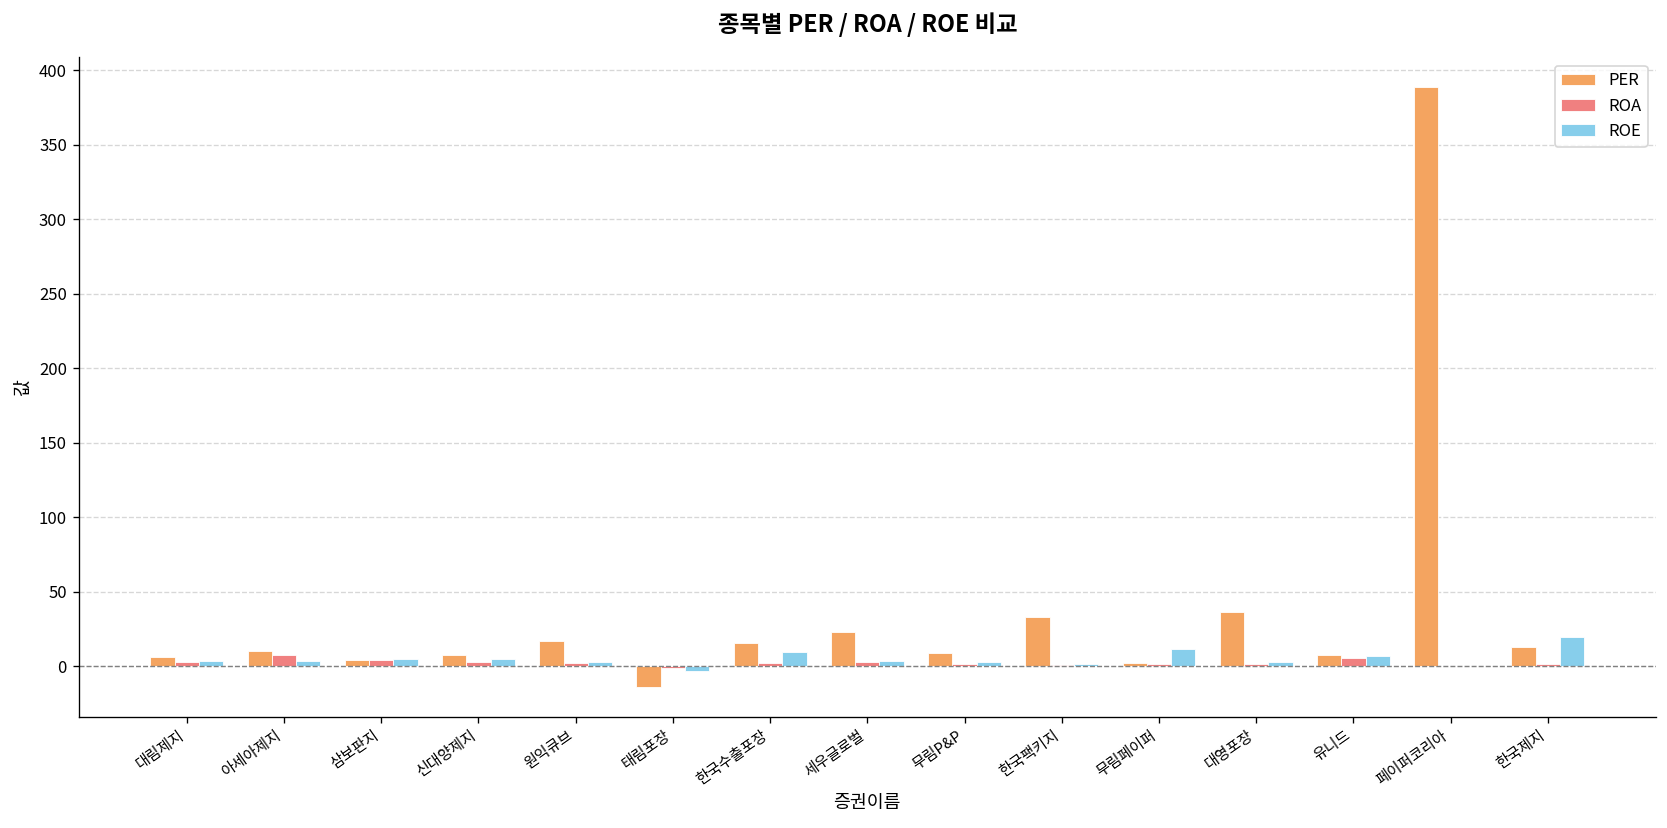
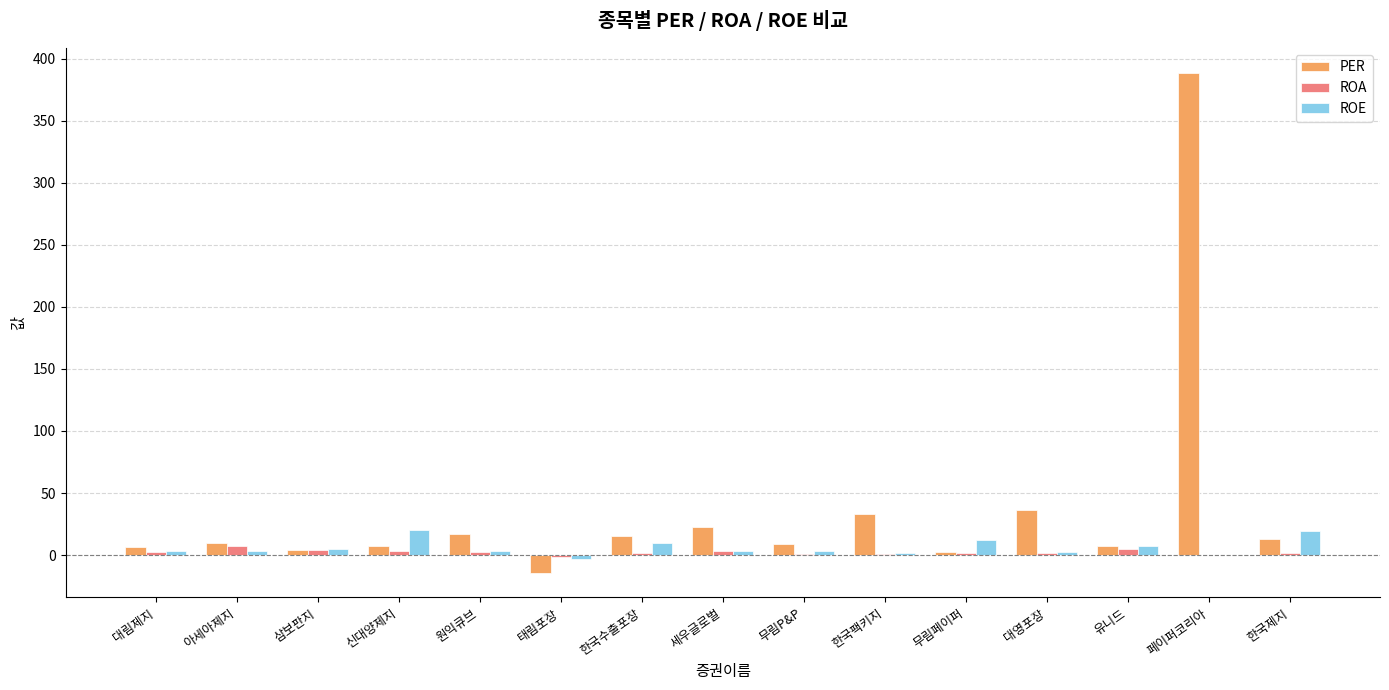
ROE, 신대양제지: 5 -> 20
